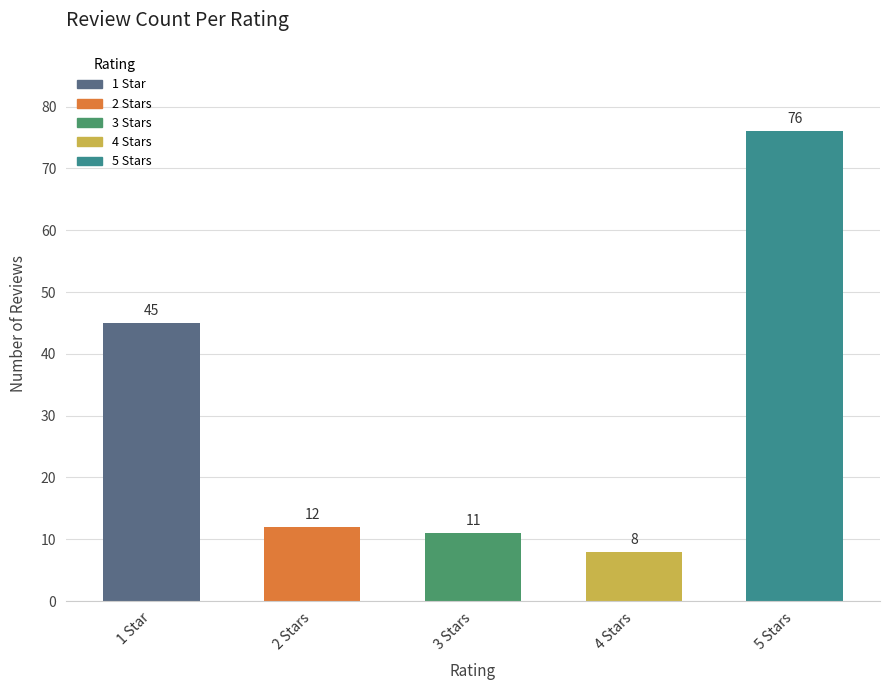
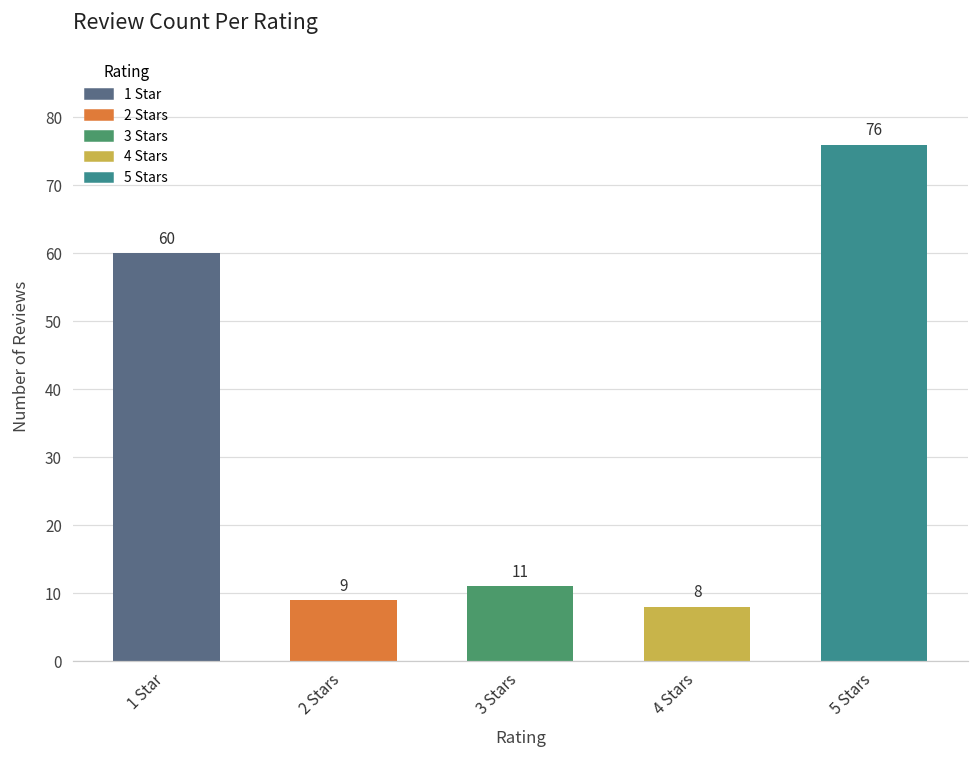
1 Star: 45 -> 60
2 Stars: 12 -> 9
